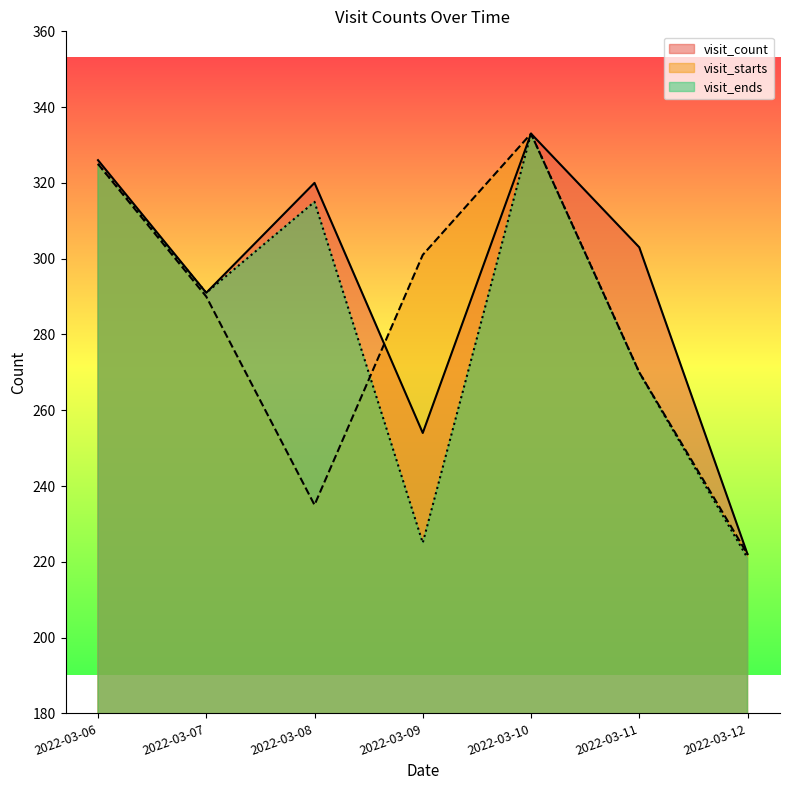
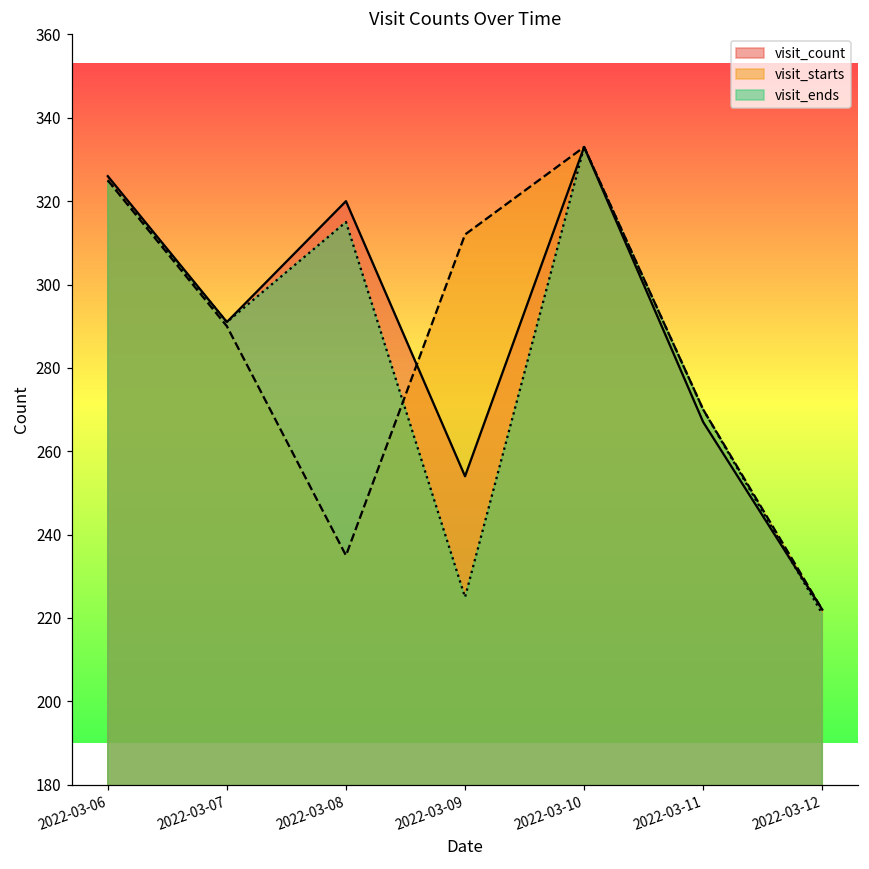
visit_starts, 2022-03-09: 301 -> 312
visit_count, 2022-03-11: 303 -> 267
